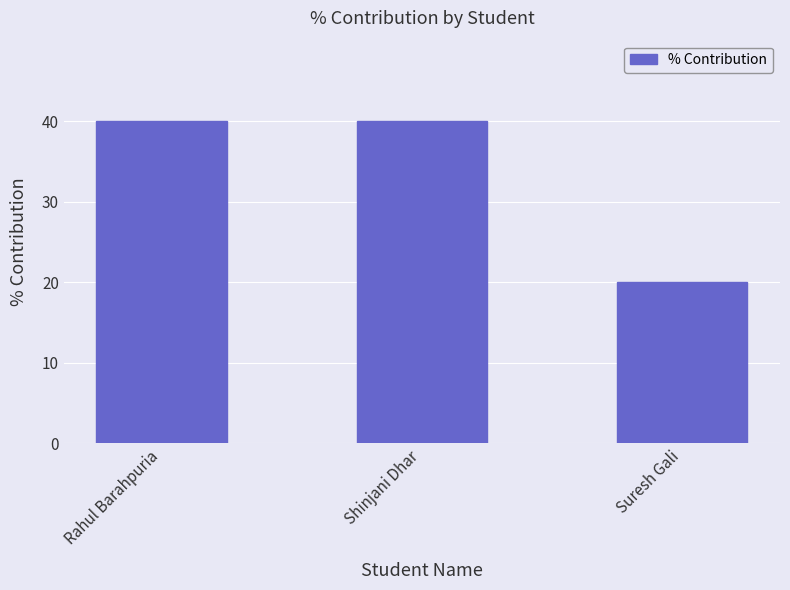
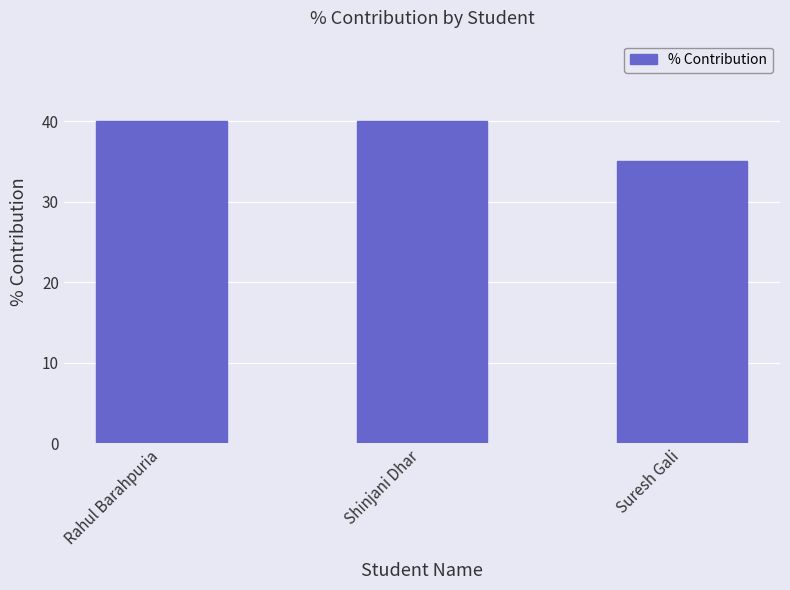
Suresh Gali: 20 -> 35
